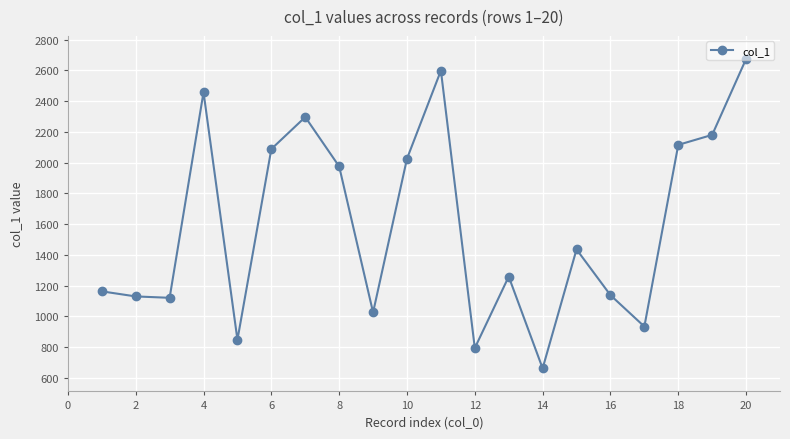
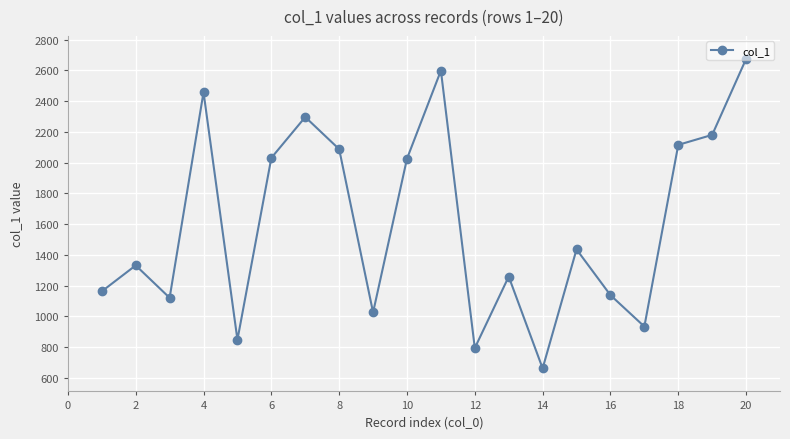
2: 1130 -> 1330
6: 2090 -> 2030
8: 1980 -> 2090
